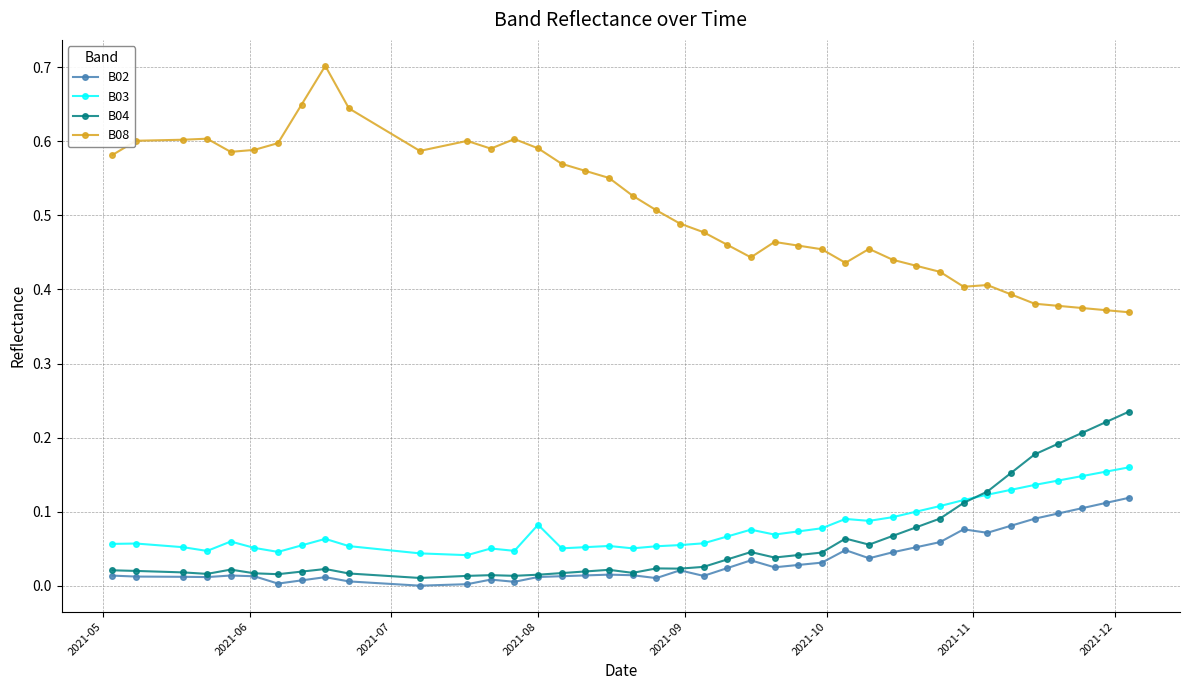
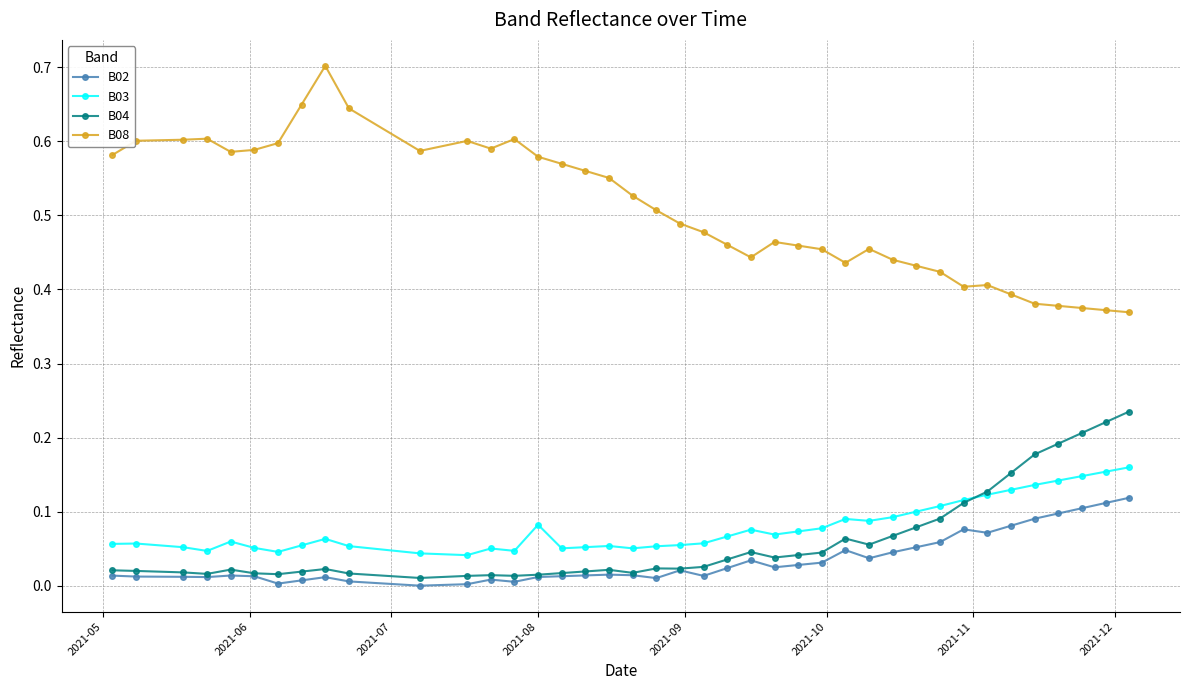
B08, 2021-08: 0.59 -> 0.58
